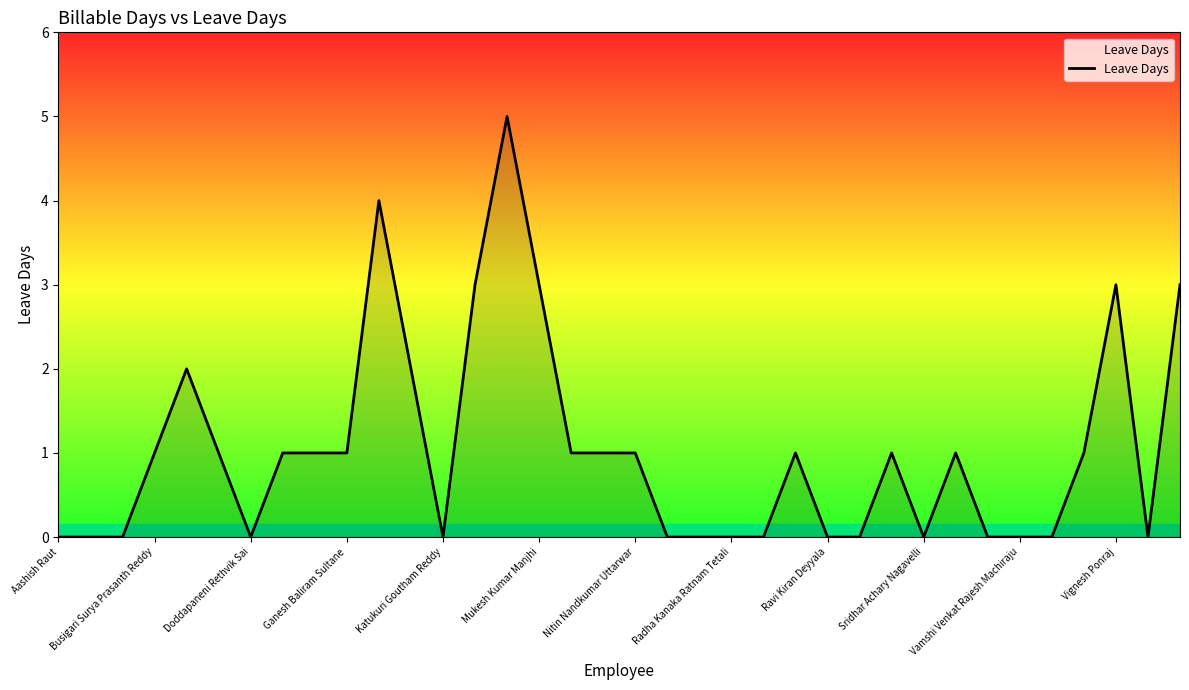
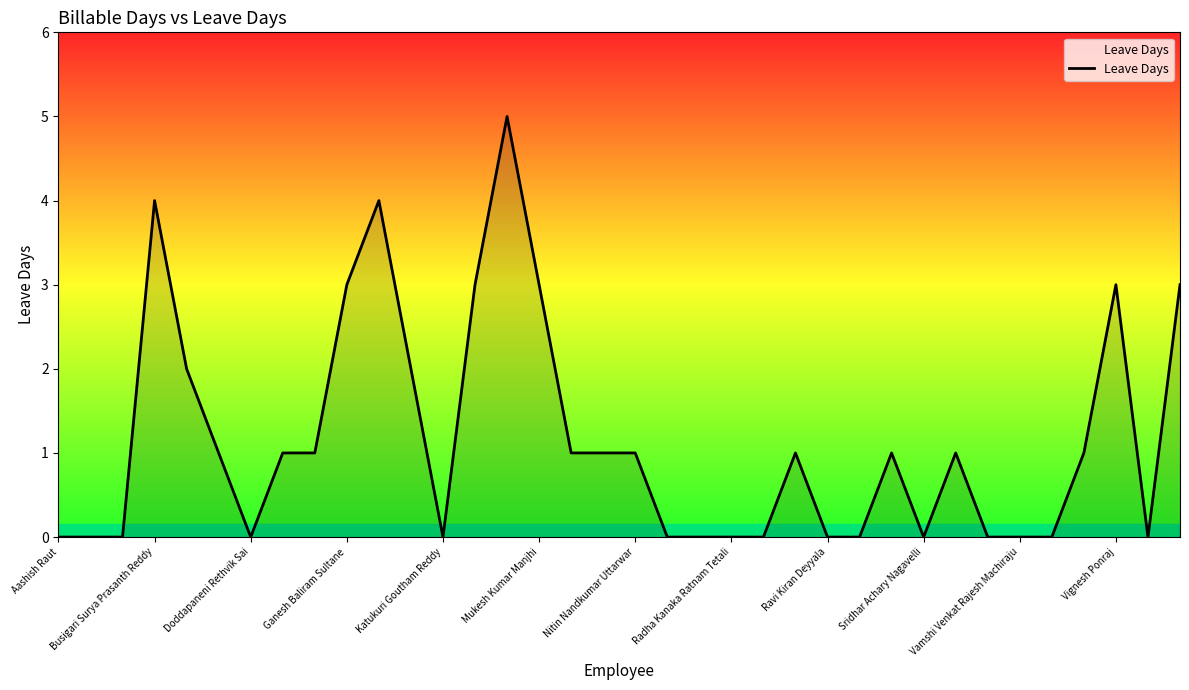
Busigari Surya Prasanth Reddy: 1 -> 4
Ganesh Baliram Sultane: 1 -> 3
